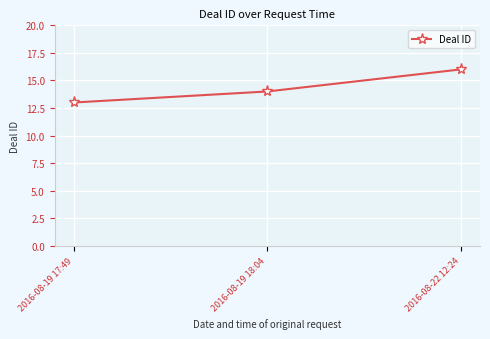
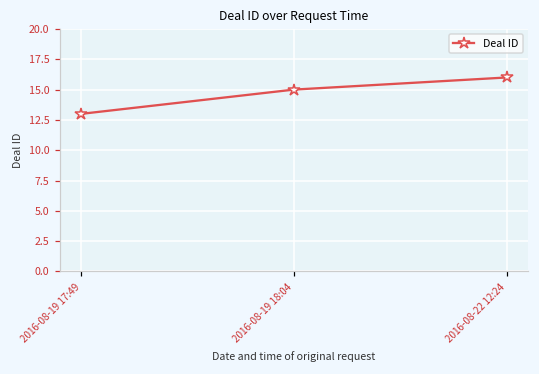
2016-08-19 18:04: 14 -> 15
